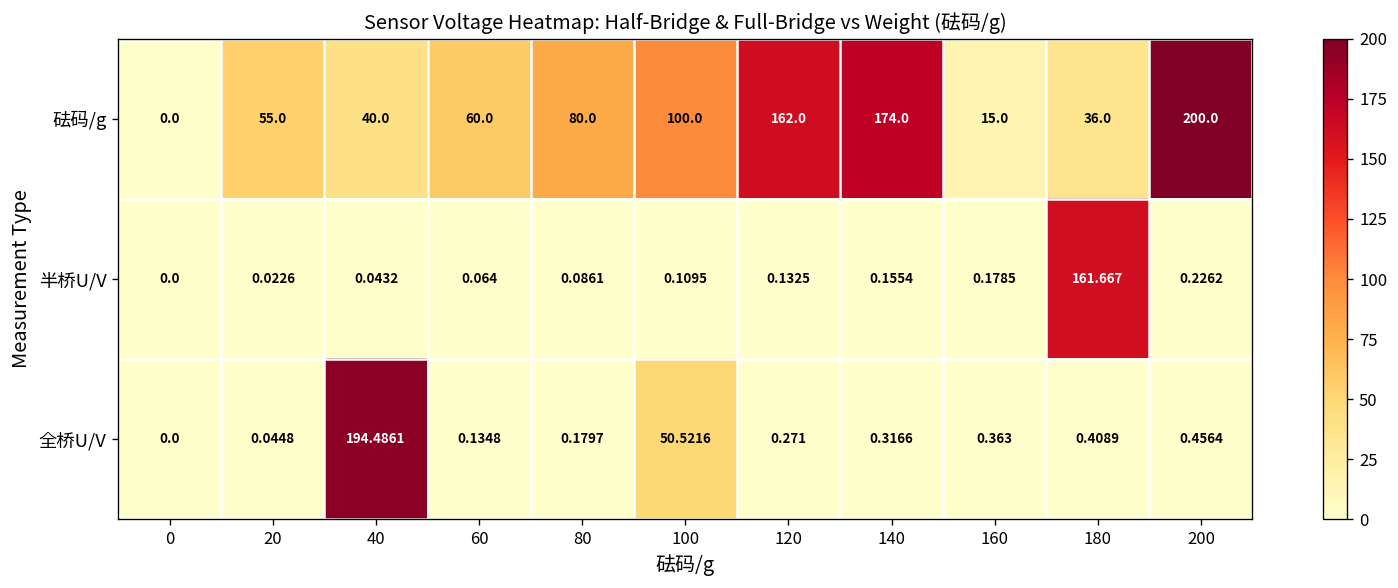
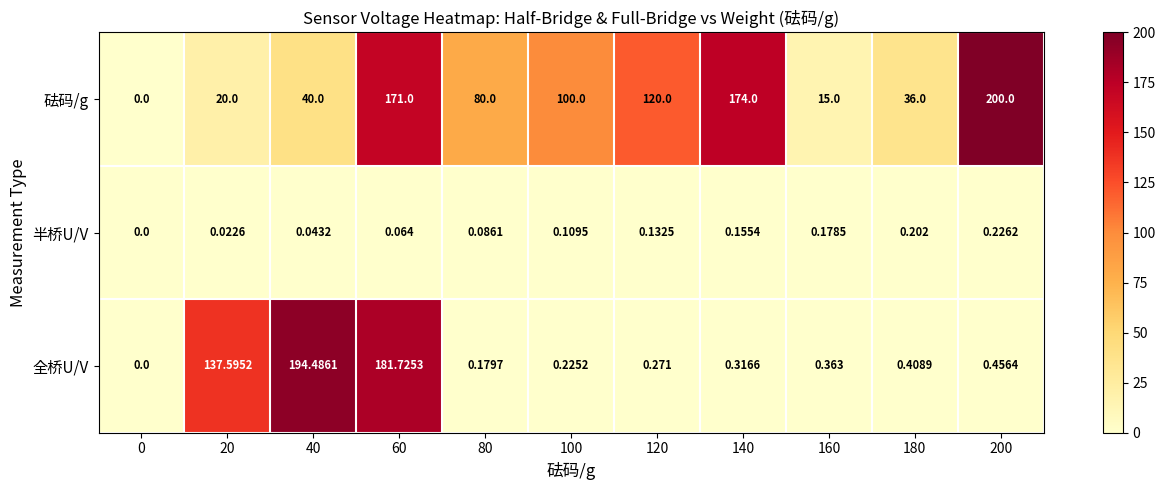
砝码/g, 20: 55.0 -> 20.0
砝码/g, 60: 60.0 -> 171.0
砝码/g, 120: 162.0 -> 120.0
半桥U/V, 180: 161.667 -> 0.202
全桥U/V, 20: 0.0448 -> 137.5952
全桥U/V, 60: 0.1348 -> 181.7253
全桥U/V, 100: 50.5216 -> 0.2252
